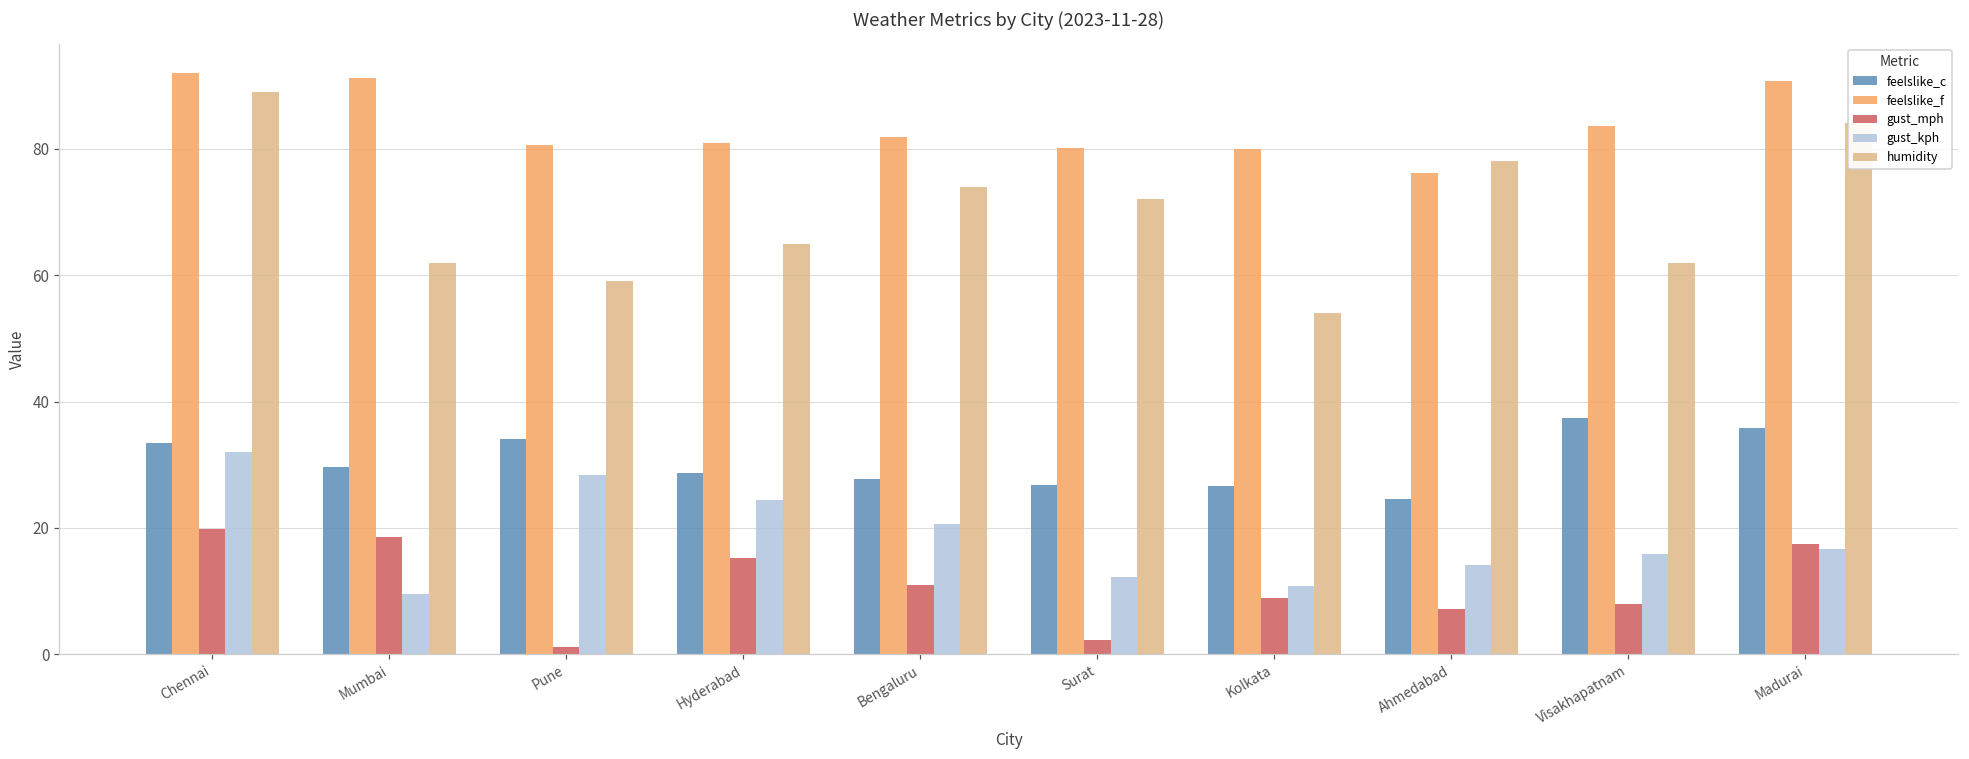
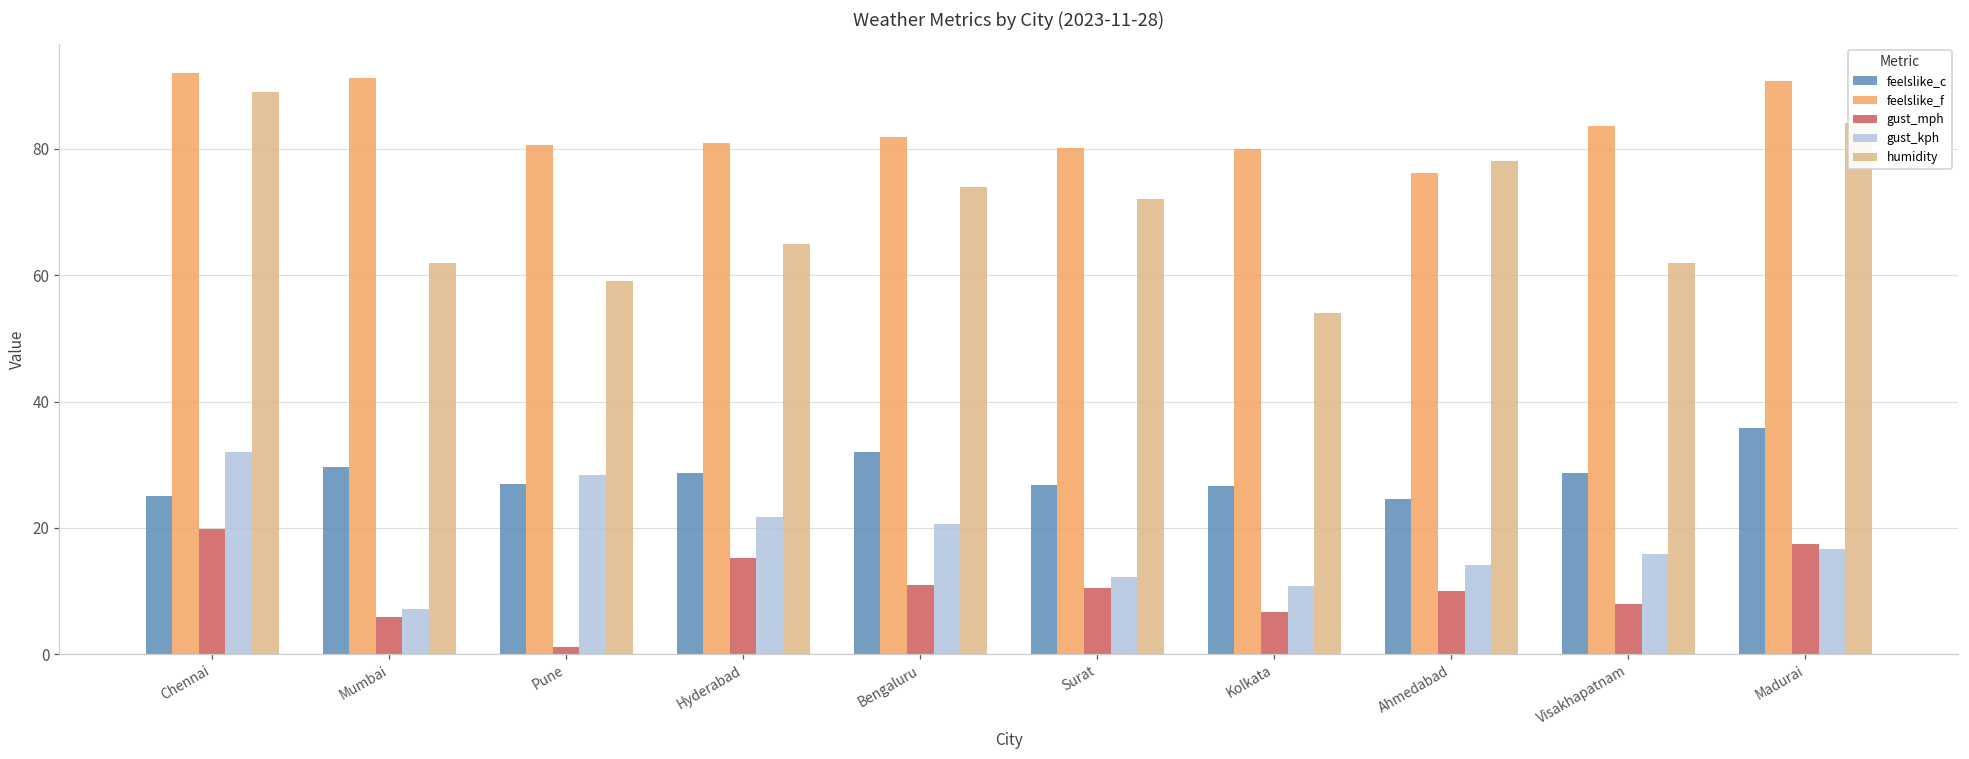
feelslike_c, Chennai: 33 -> 25
gust_mph, Mumbai: 19 -> 6
gust_kph, Mumbai: 10 -> 7
feelslike_c, Pune: 34 -> 27
gust_kph, Hyderabad: 24 -> 22
feelslike_c, Bengaluru: 28 -> 32
gust_mph, Surat: 2 -> 11
gust_mph, Kolkata: 9 -> 7
gust_mph, Ahmedabad: 7 -> 10
feelslike_c, Visakhapatnam: 37 -> 29
